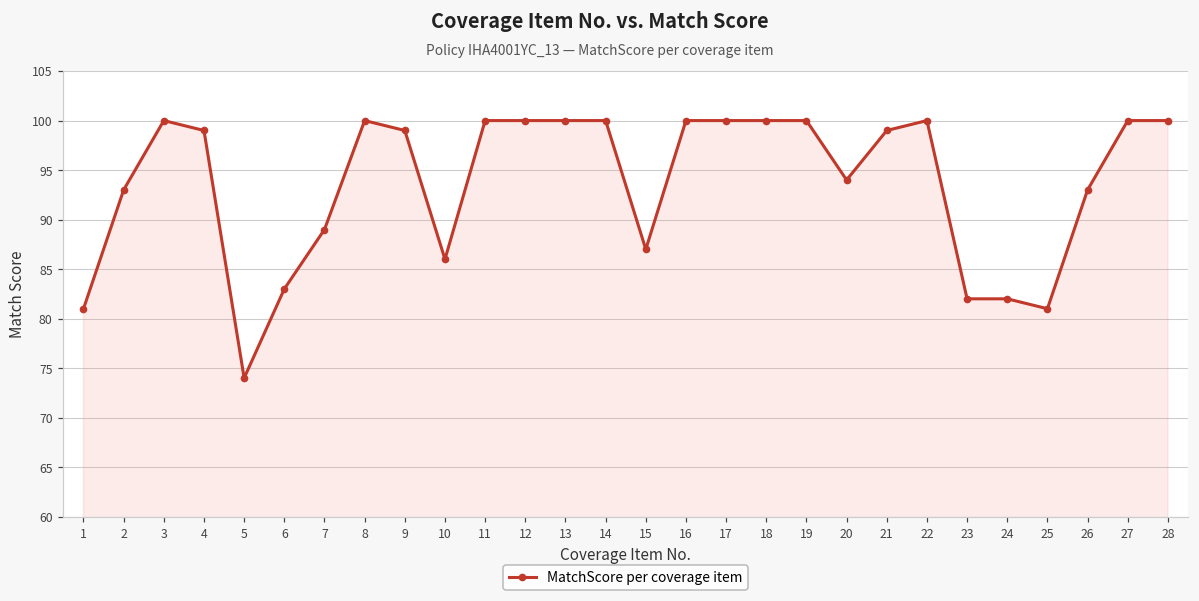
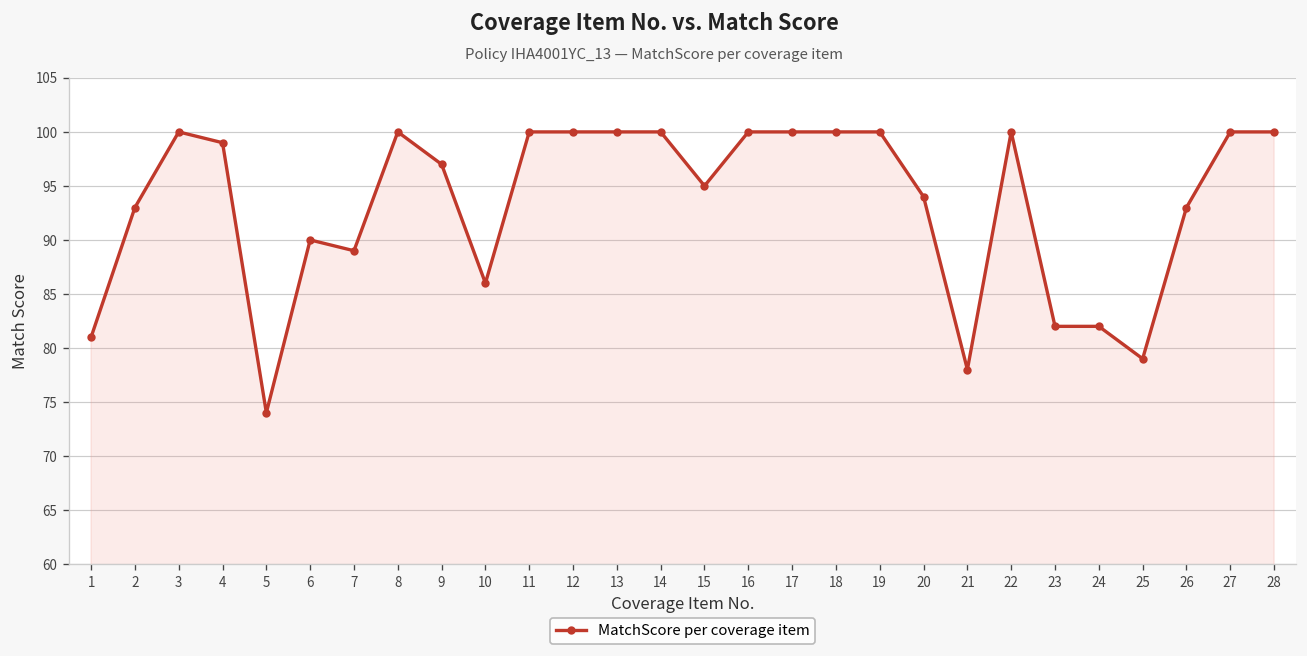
6: 83 -> 90
9: 99 -> 97
15: 87 -> 95
21: 99 -> 78
25: 81 -> 79
